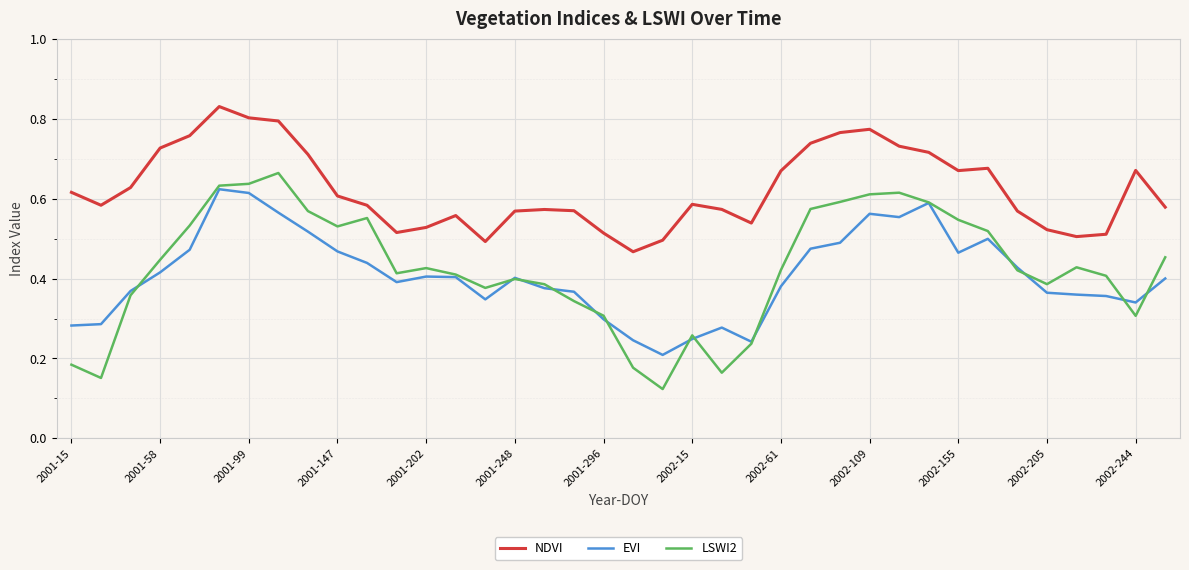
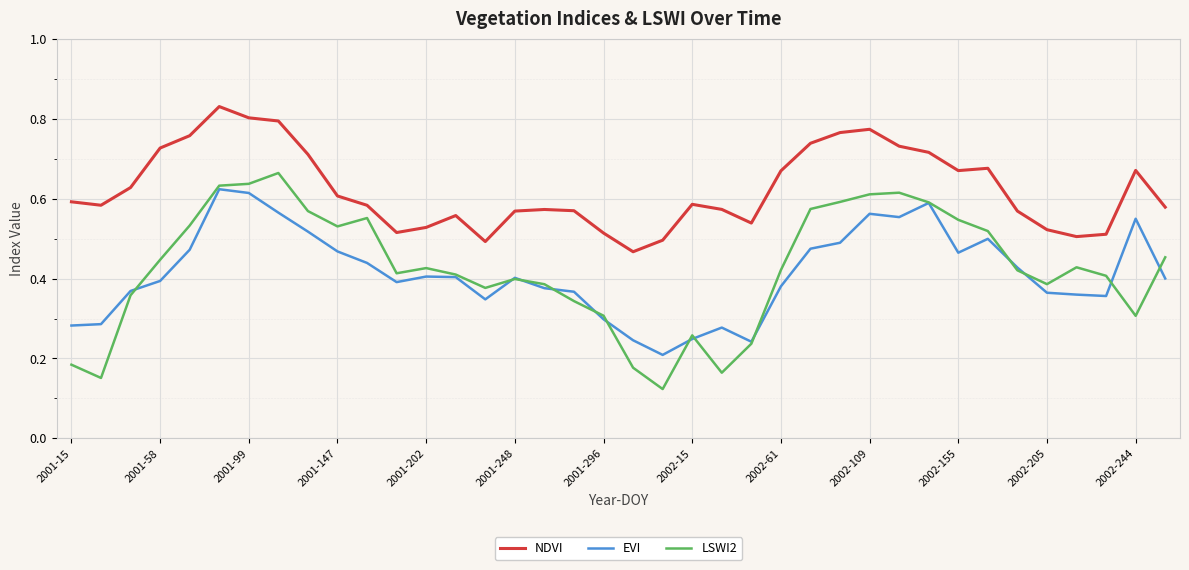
NDVI, 2001-15: 0.62 -> 0.59
EVI, 2001-58: 0.42 -> 0.39
EVI, 2002-244: 0.34 -> 0.55
